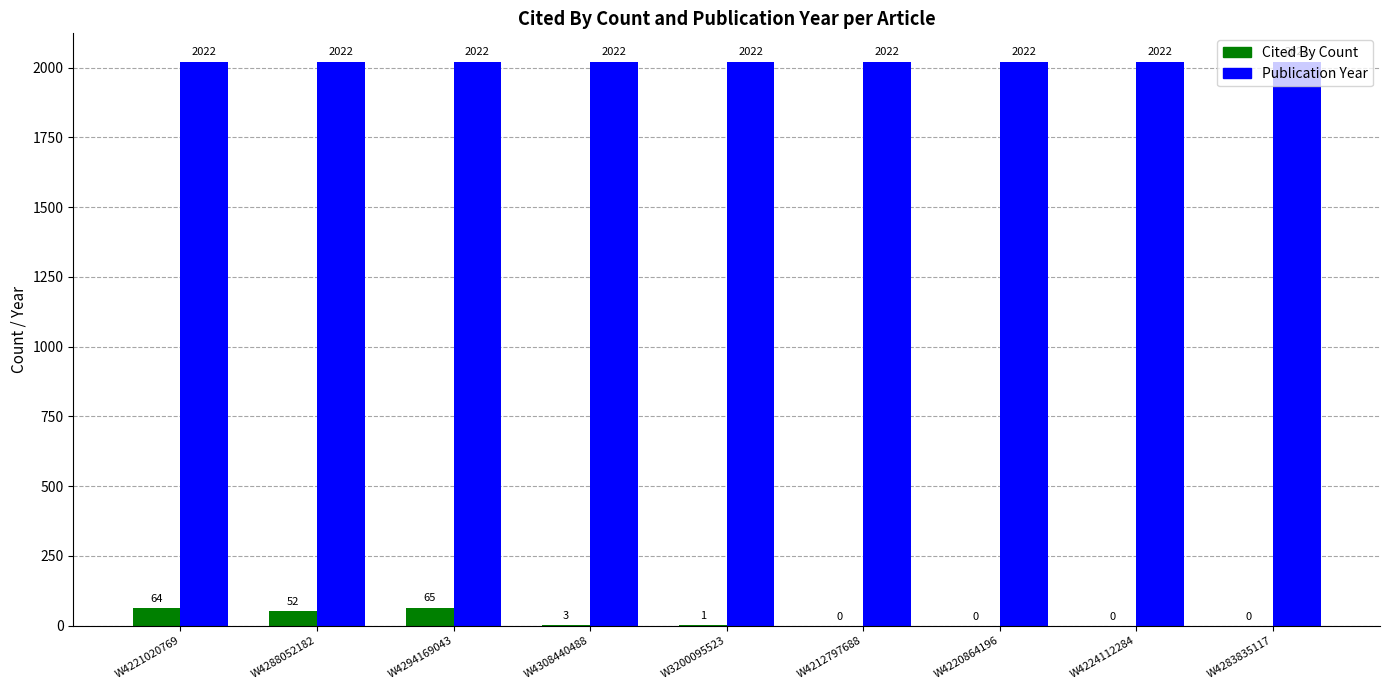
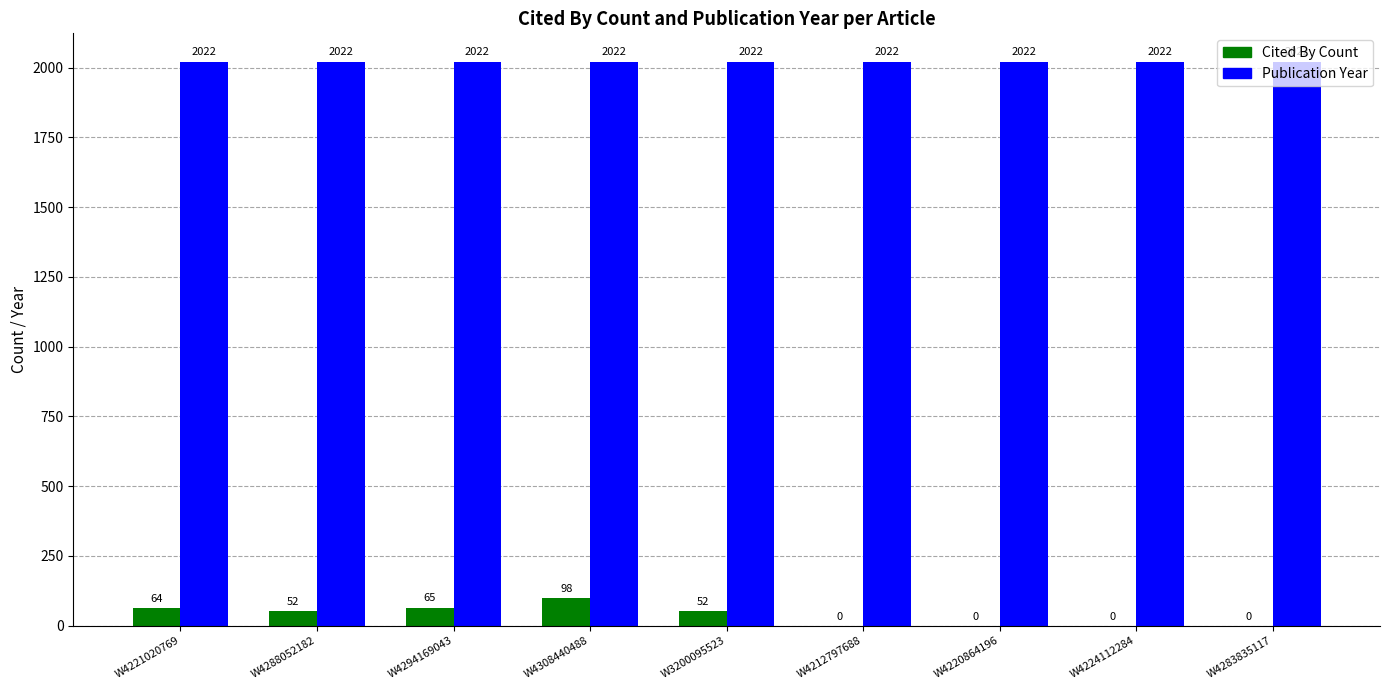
Cited By Count, W4308440488: 3 -> 98
Cited By Count, W3200095523: 1 -> 52
